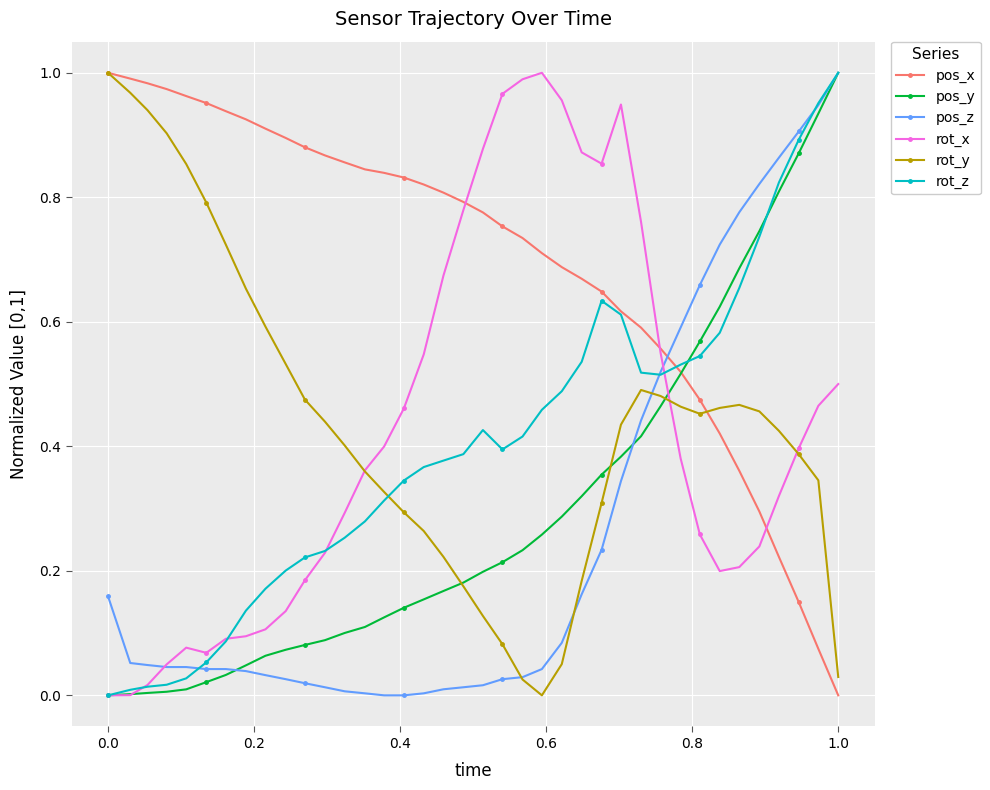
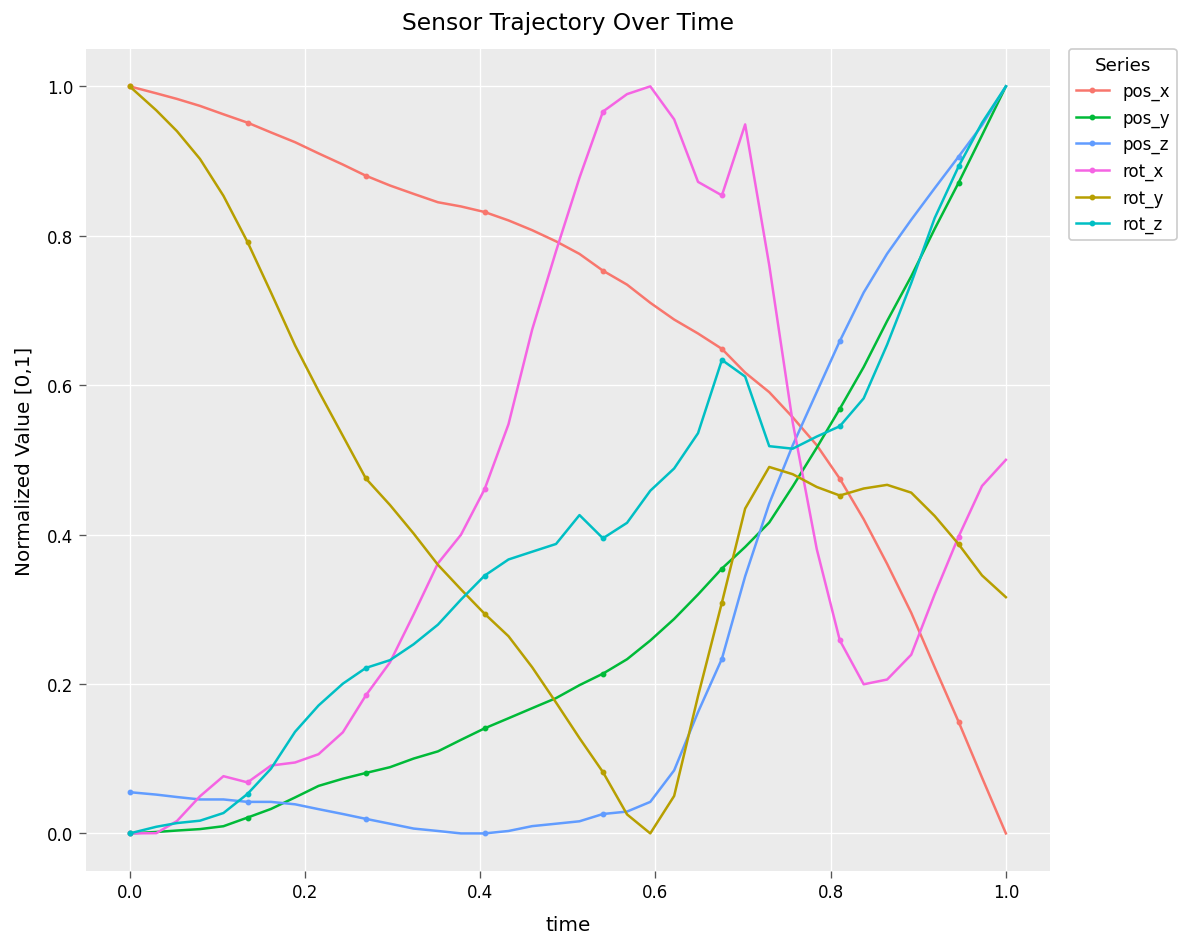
pos_z, 0.0: 0.16 -> 0.06
rot_y, 1.0: 0.03 -> 0.32
